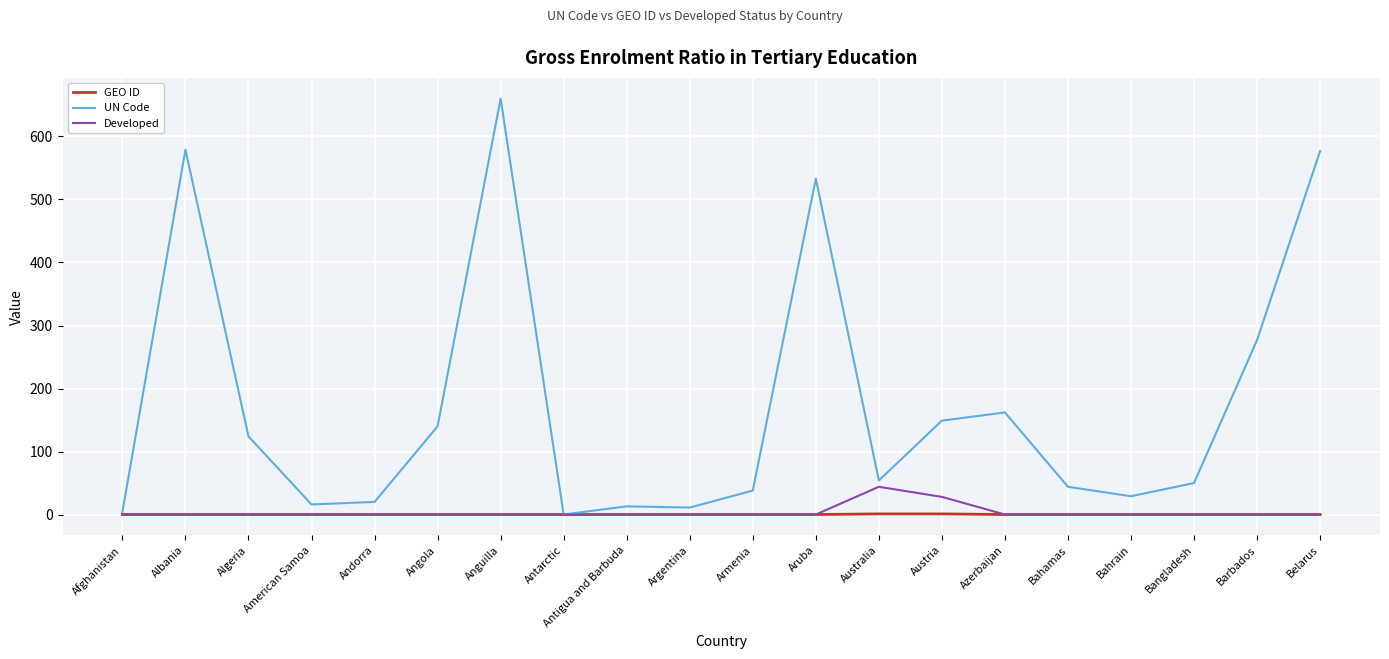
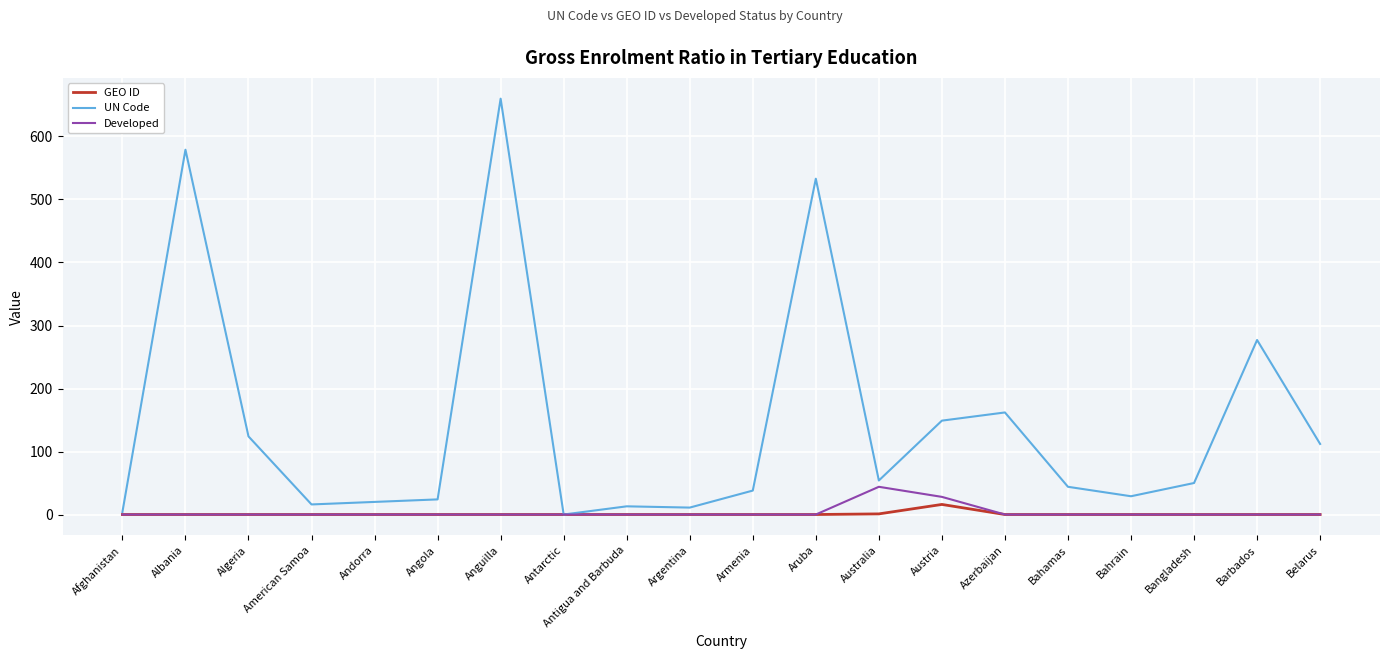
UN Code, Angola: 140 -> 20
GEO ID, Austria: 0 -> 20
UN Code, Belarus: 580 -> 110
